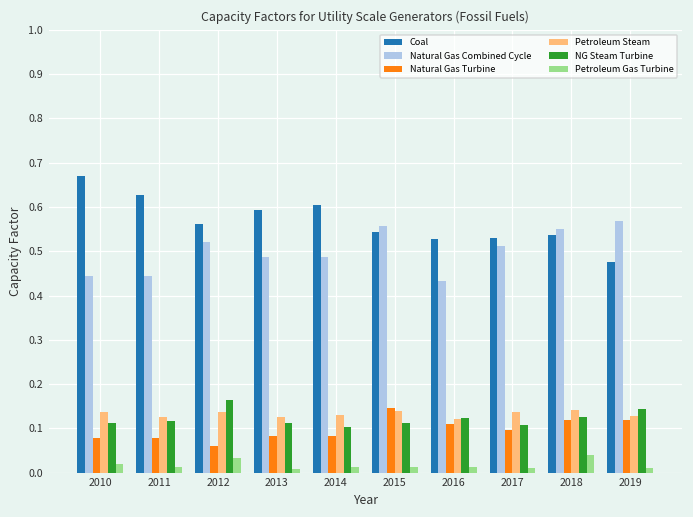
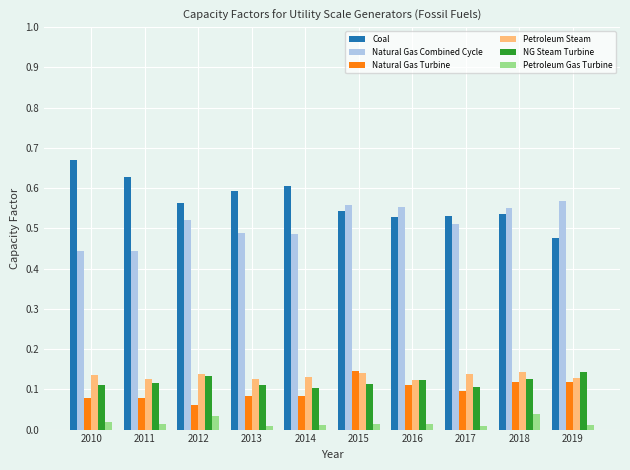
NG Steam Turbine, 2012: 0.17 -> 0.13
Natural Gas Combined Cycle, 2016: 0.43 -> 0.55
